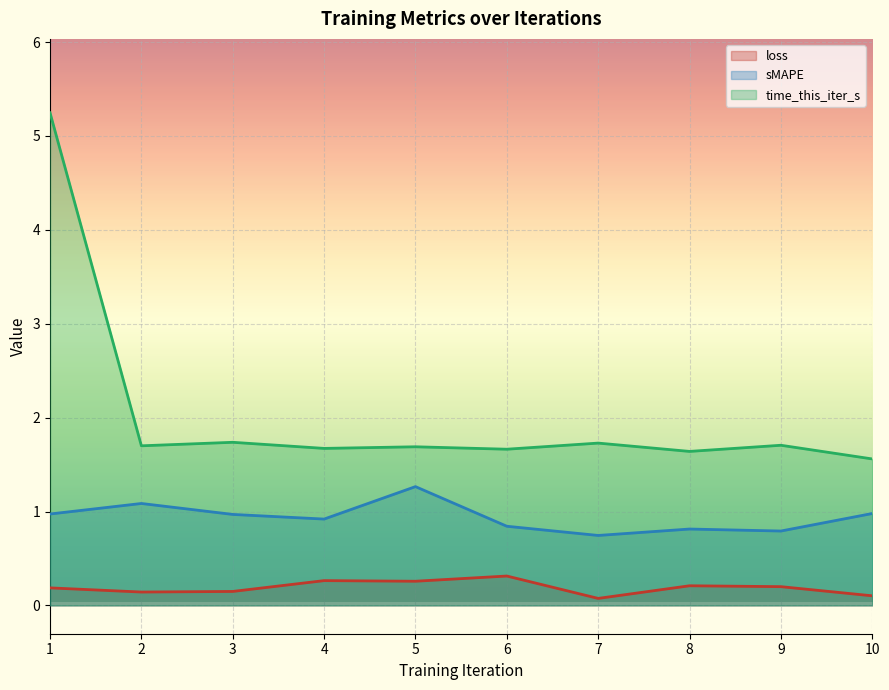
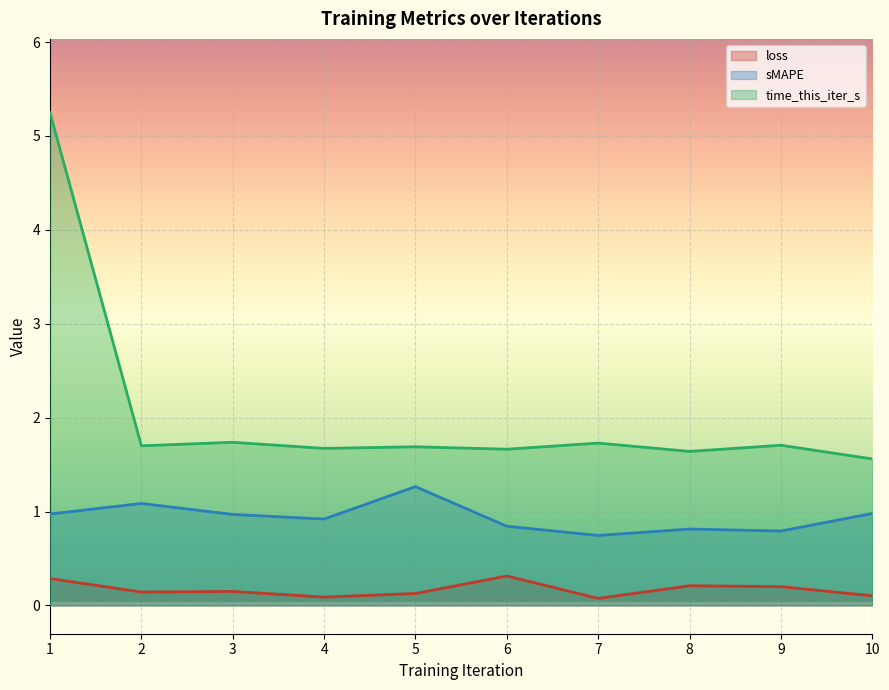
loss, 1: 0.2 -> 0.3
loss, 4: 0.3 -> 0.1
loss, 5: 0.3 -> 0.1
